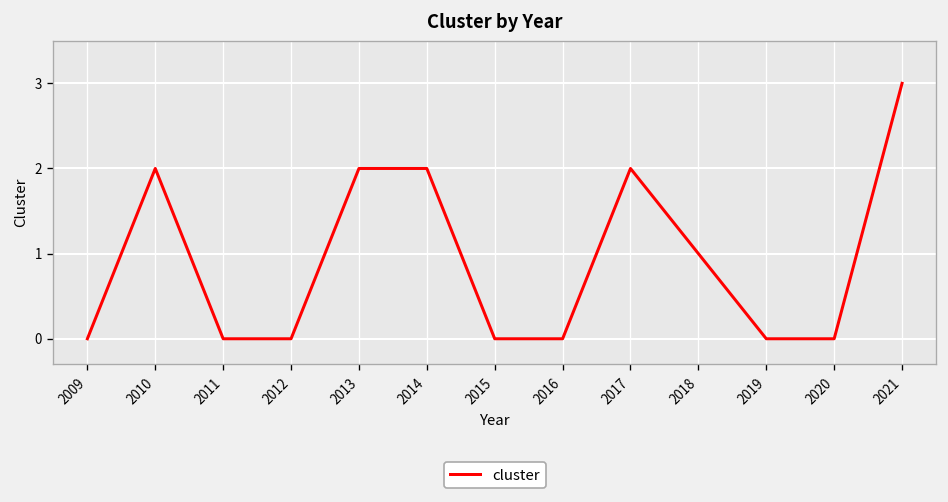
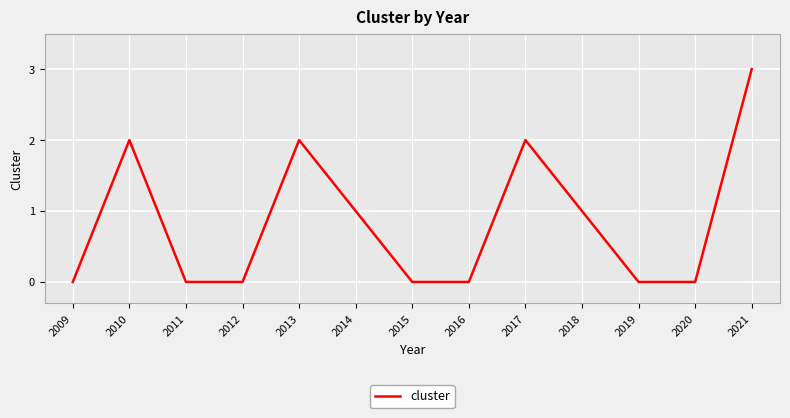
2014: 2 -> 1
